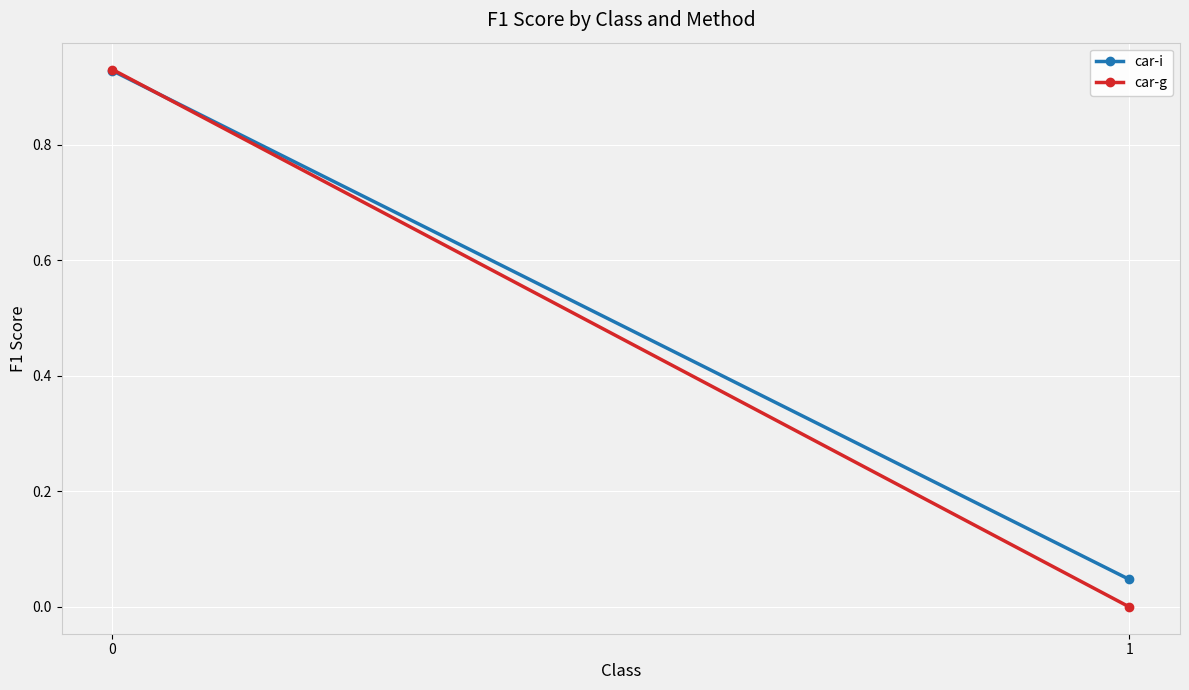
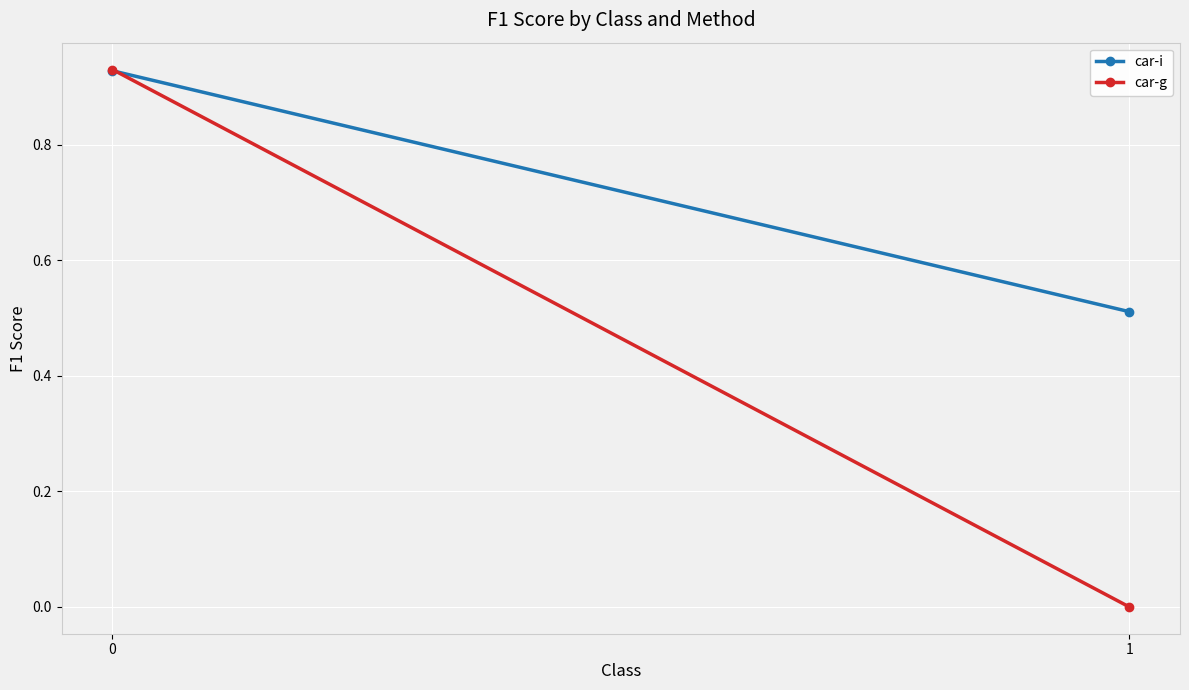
car-i, 1: 0.05 -> 0.51
